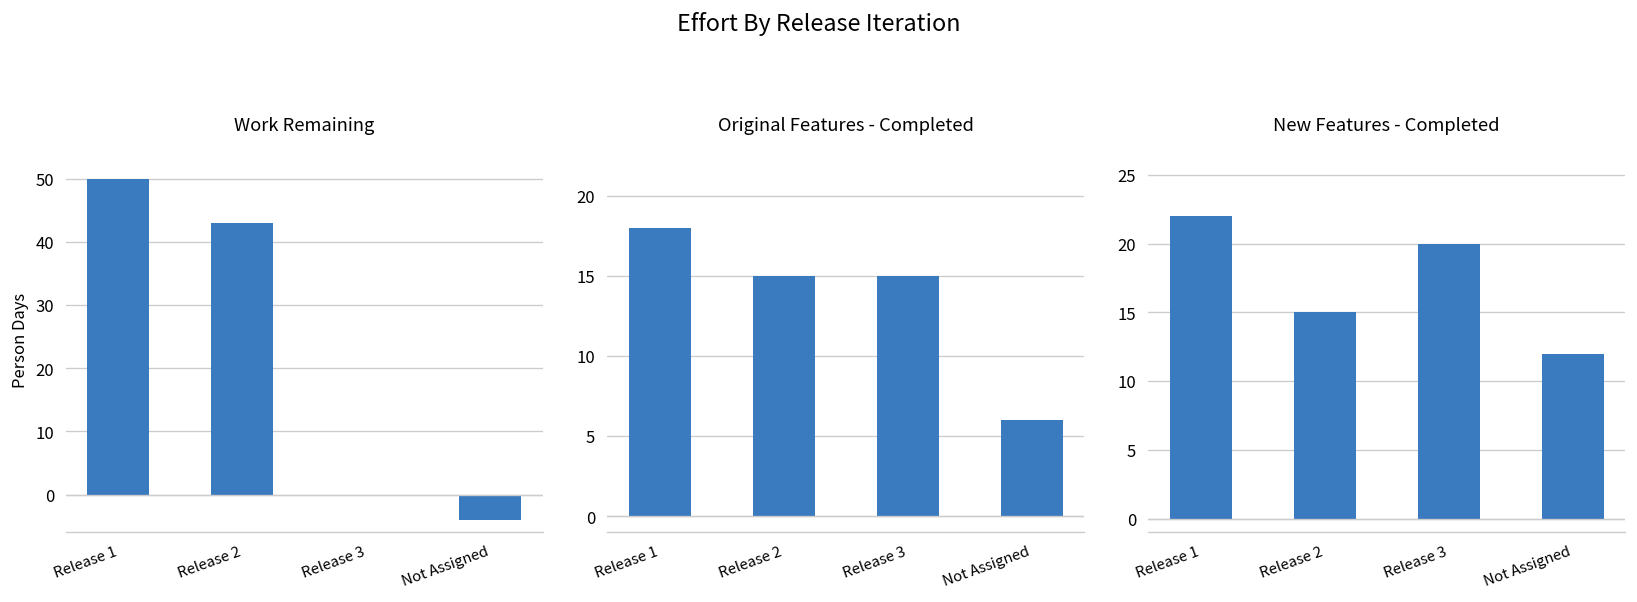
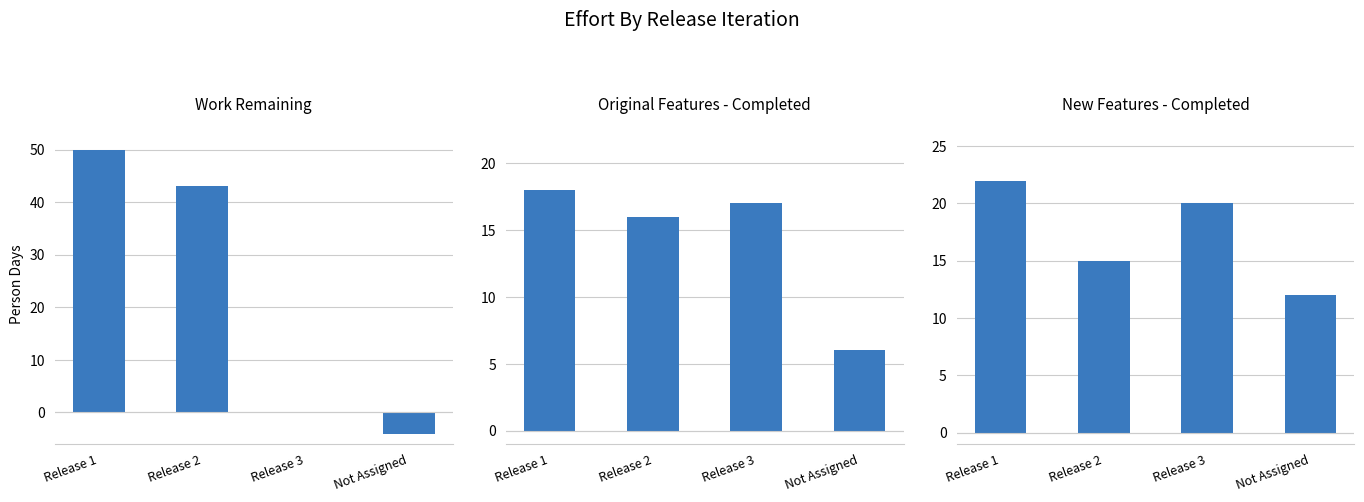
Original Features - Completed, Release 2: 15 -> 16
Original Features - Completed, Release 3: 15 -> 17
